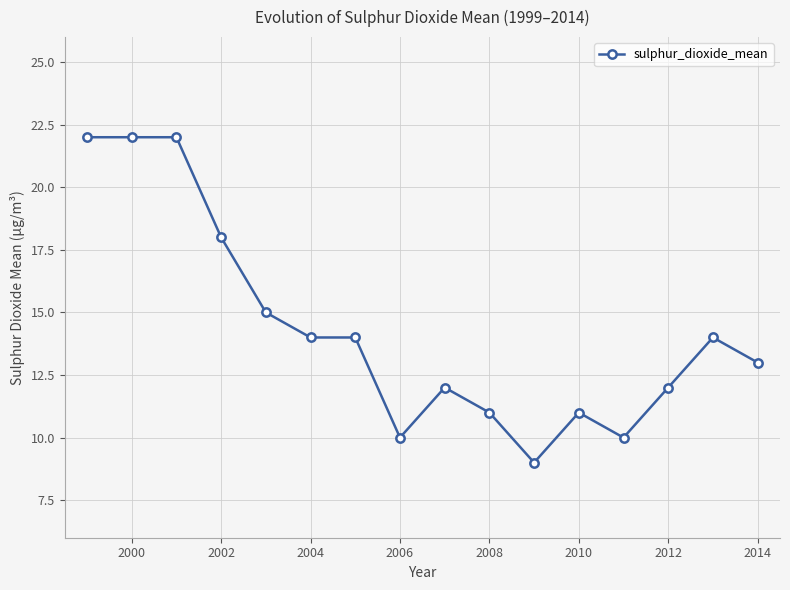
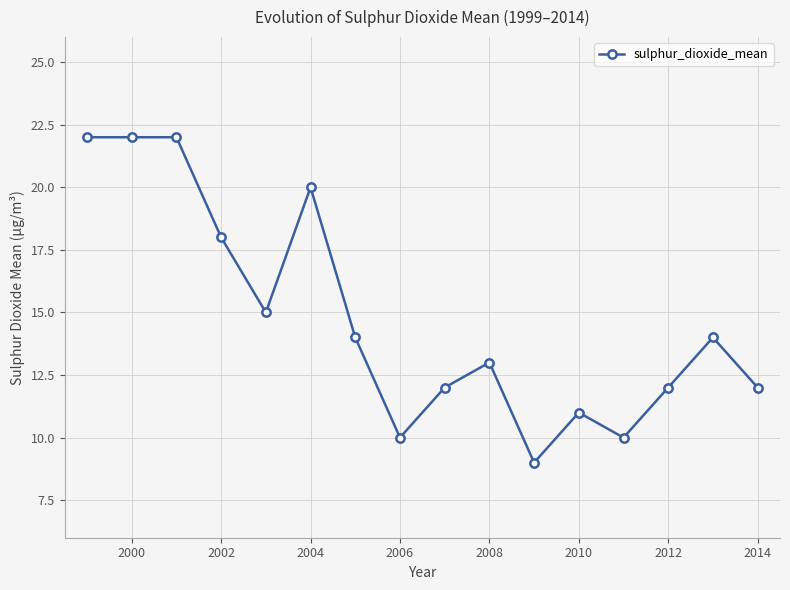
2004: 14 -> 20
2008: 11 -> 13
2014: 13 -> 12
